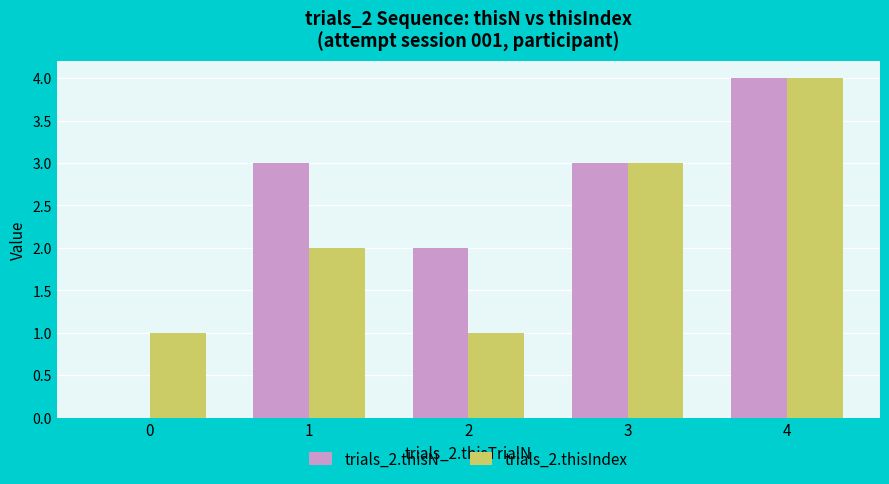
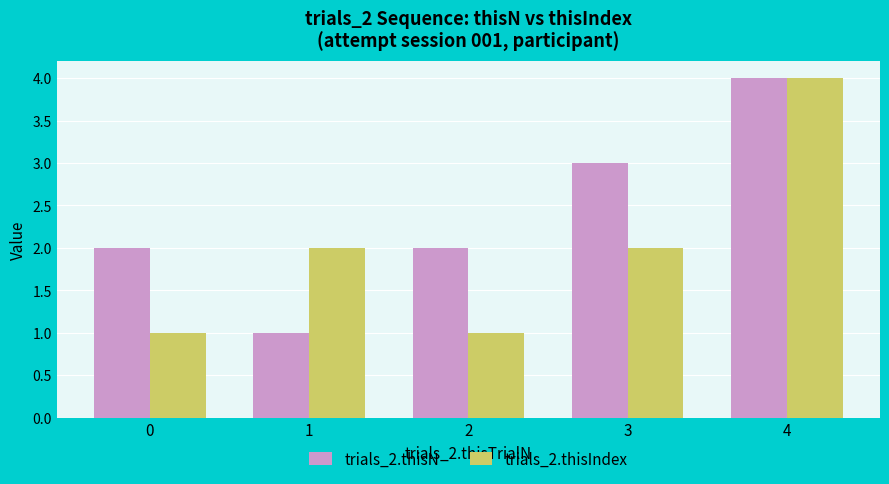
trials_2.thisN, 0: 0 -> 2
trials_2.thisN, 1: 3 -> 1
trials_2.thisIndex, 3: 3 -> 2
